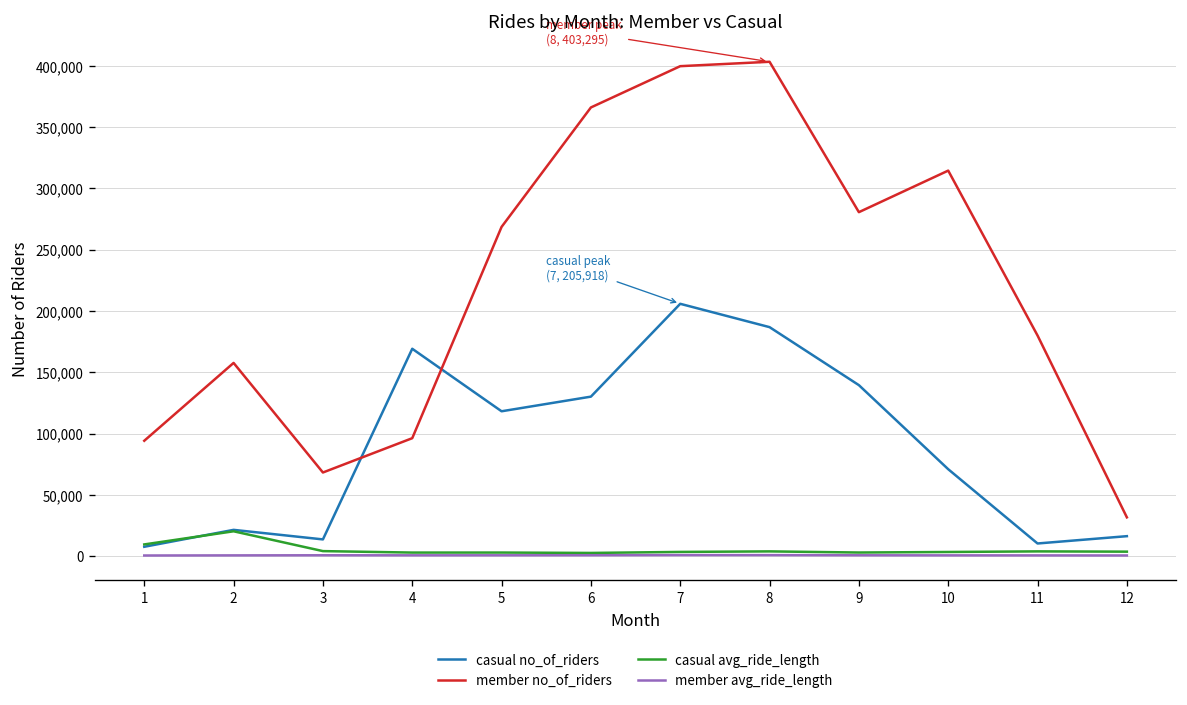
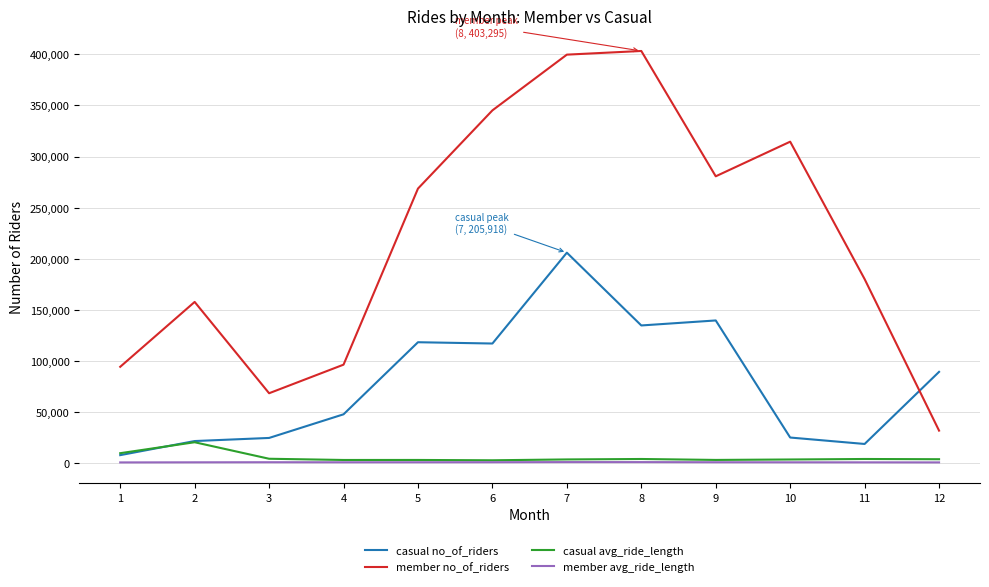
casual no_of_riders, 3: 14,000 -> 25,000
casual no_of_riders, 4: 169,000 -> 48,000
casual no_of_riders, 6: 130,000 -> 117,000
member no_of_riders, 6: 366,000 -> 345,000
casual no_of_riders, 8: 187,000 -> 135,000
casual no_of_riders, 10: 71,000 -> 25,000
casual no_of_riders, 11: 10,000 -> 19,000
casual no_of_riders, 12: 16,000 -> 89,000
